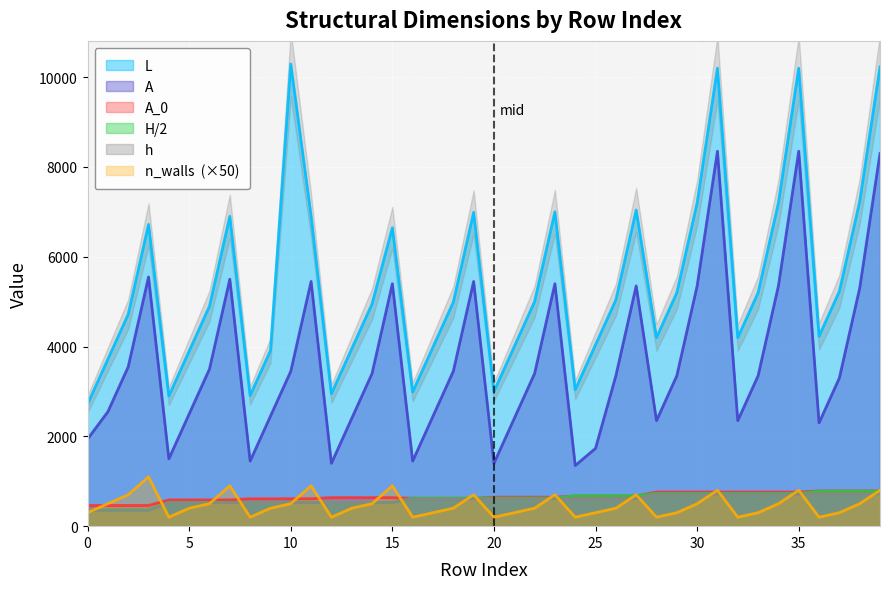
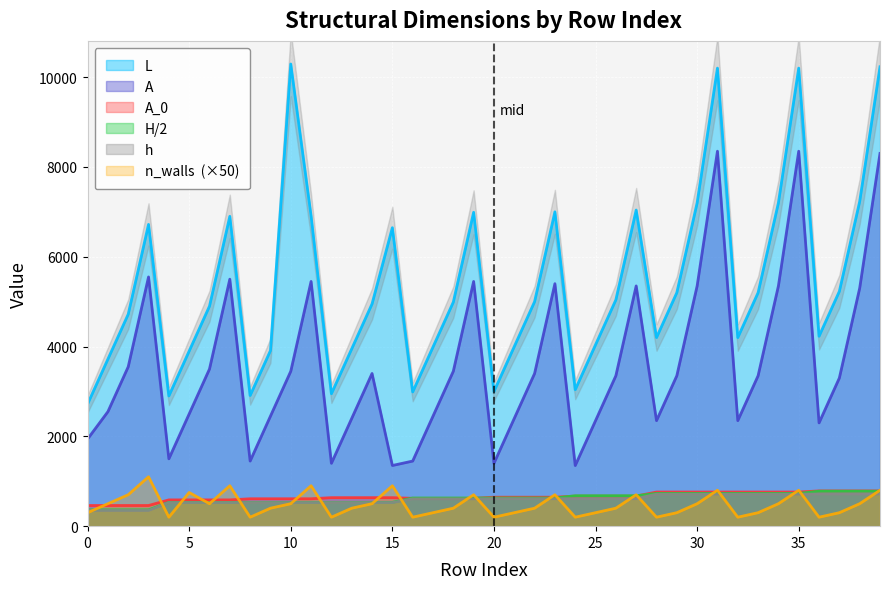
n_walls (×50), 5: 400 -> 800
A, 15: 5400 -> 1400
A, 25: 1700 -> 2400
